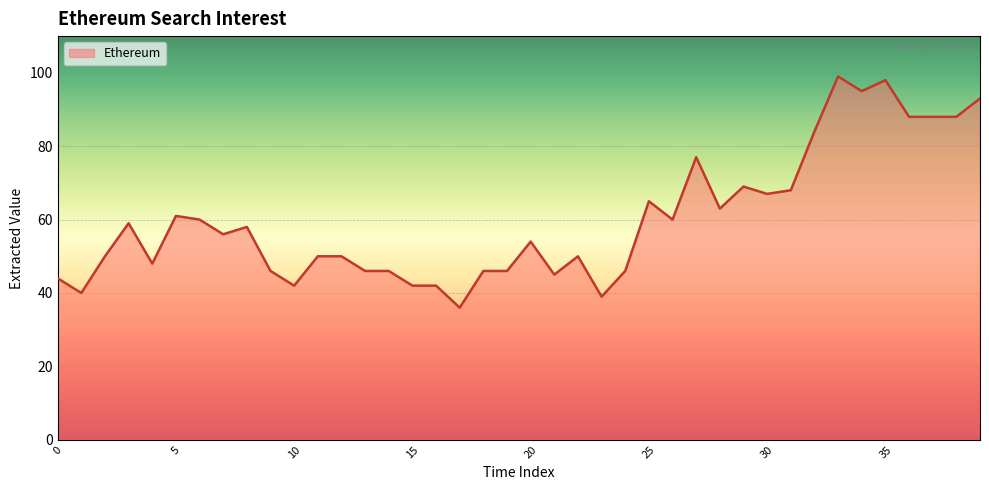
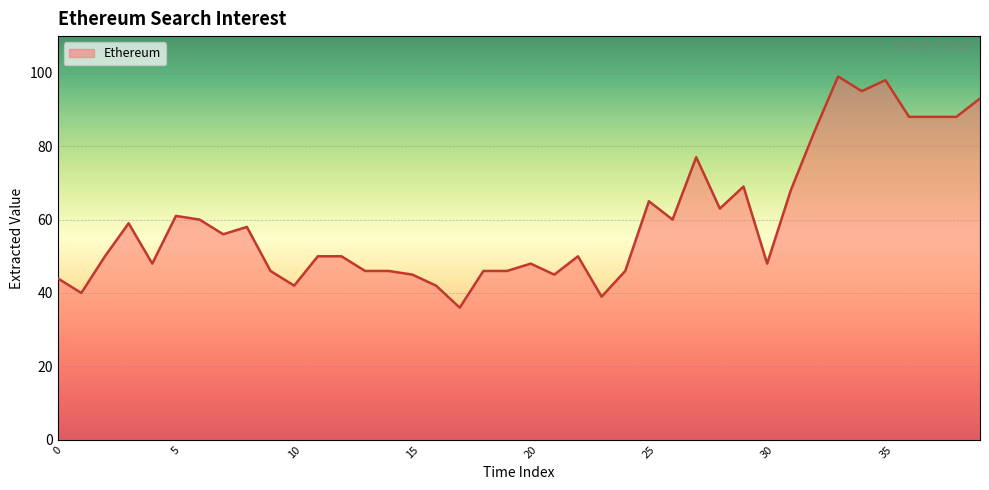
15: 42 -> 45
20: 54 -> 48
30: 67 -> 48
